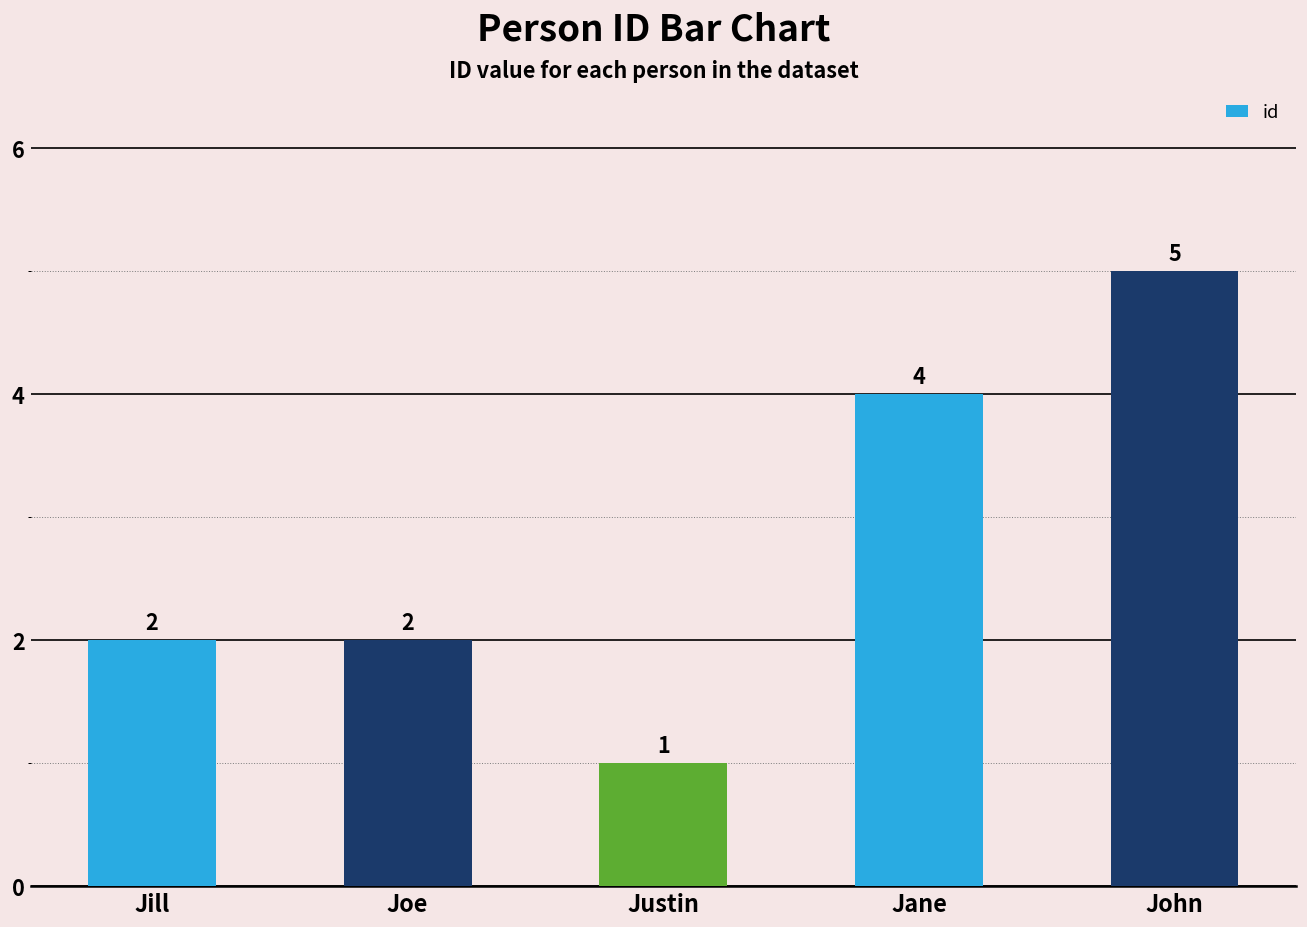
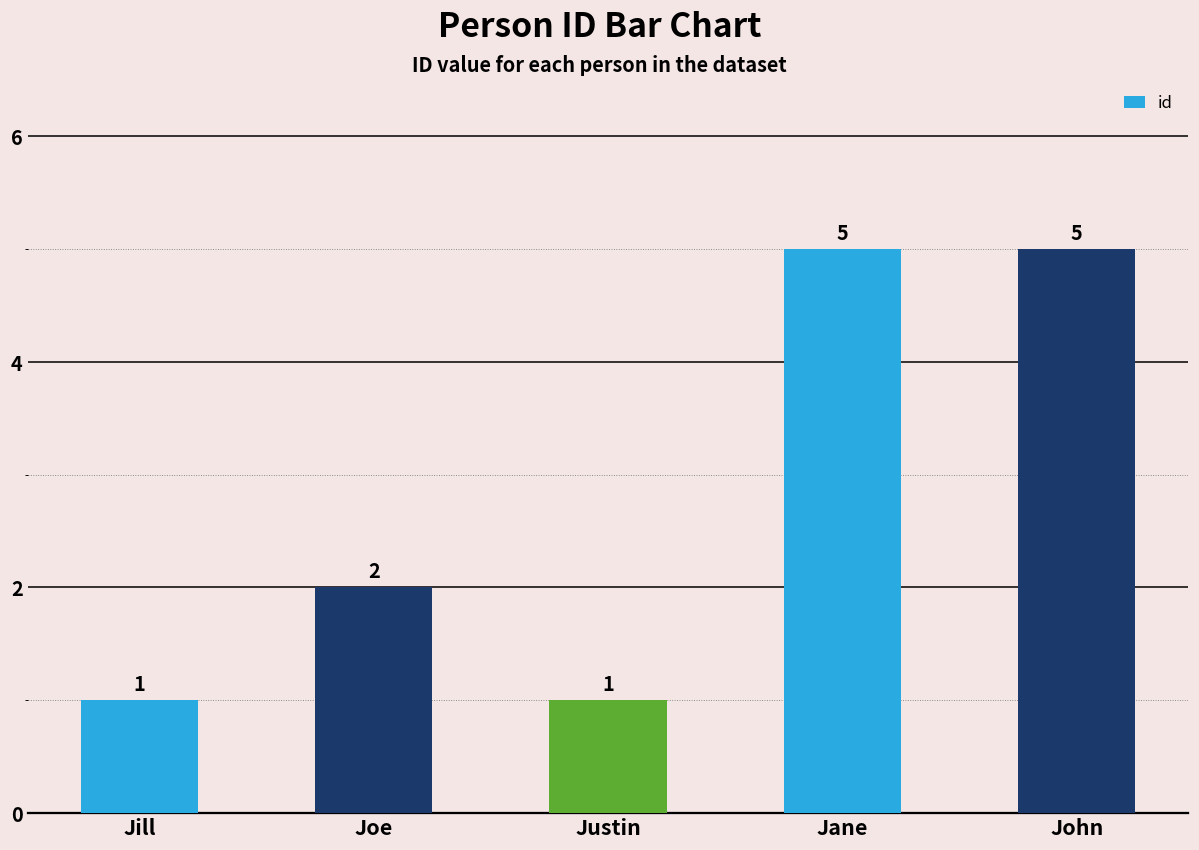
Jill: 2 -> 1
Jane: 4 -> 5
